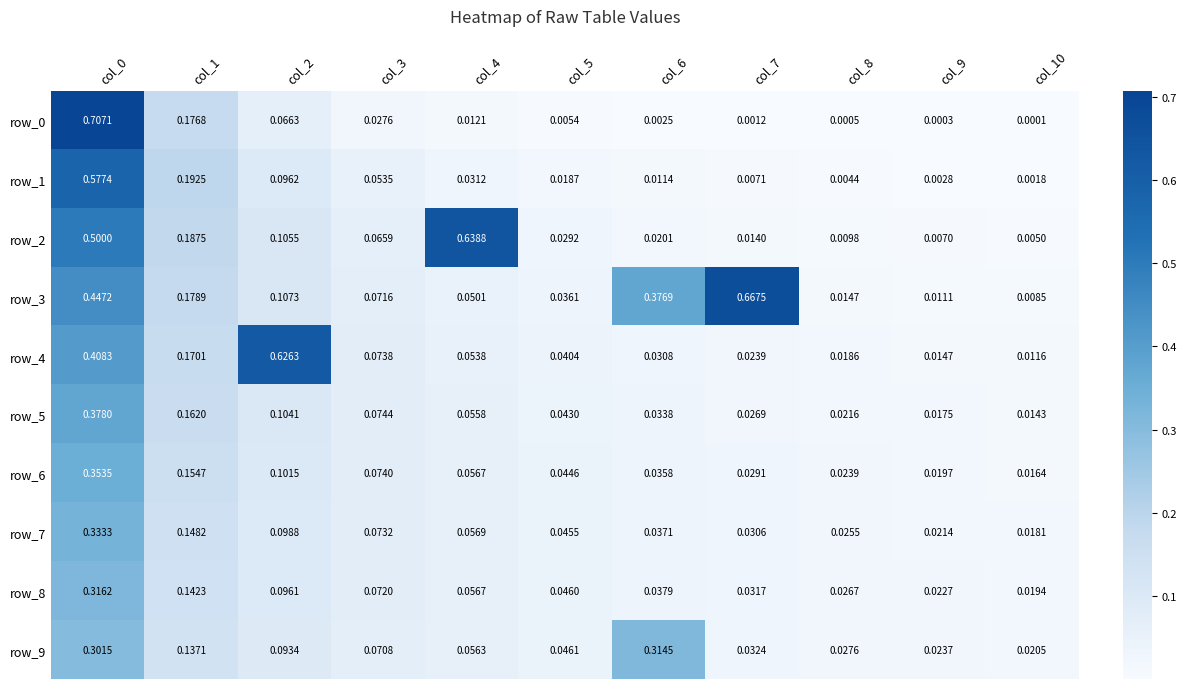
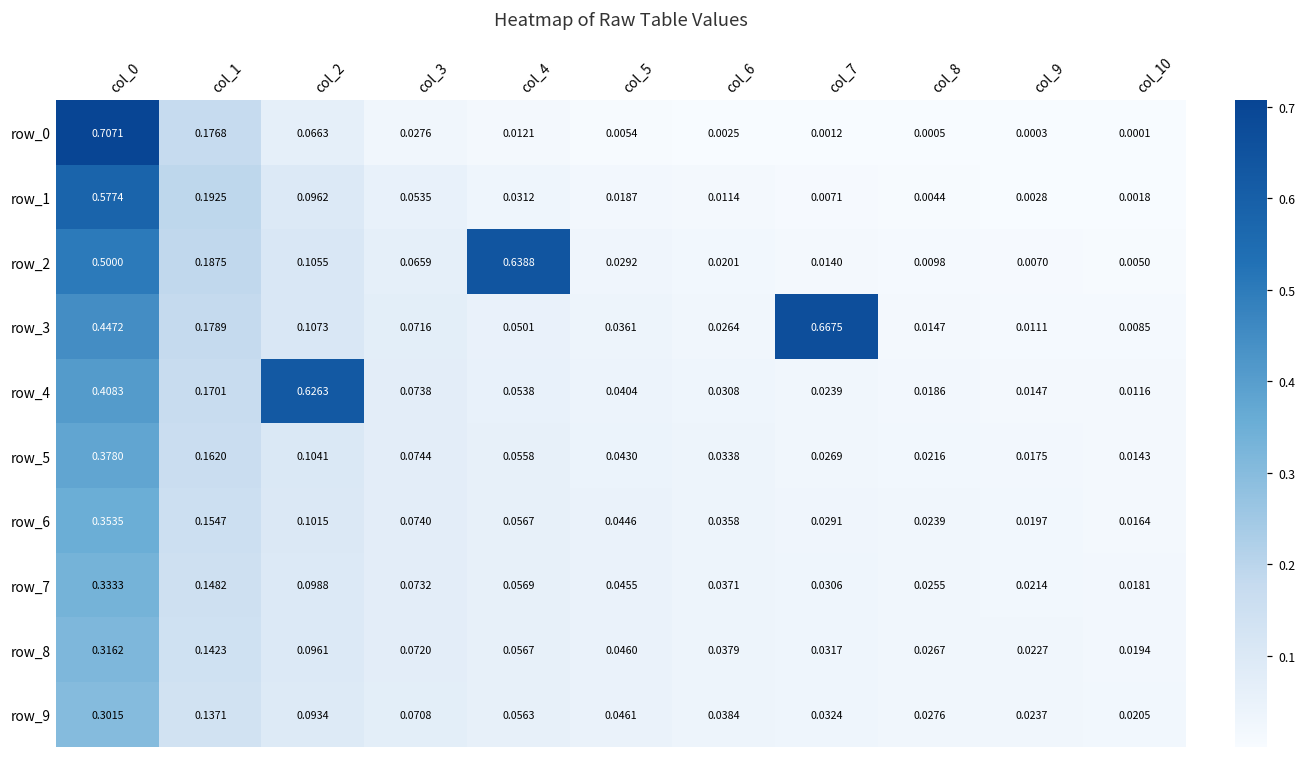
row_3, col_6: 0.3769 -> 0.0264
row_9, col_6: 0.3145 -> 0.0384
